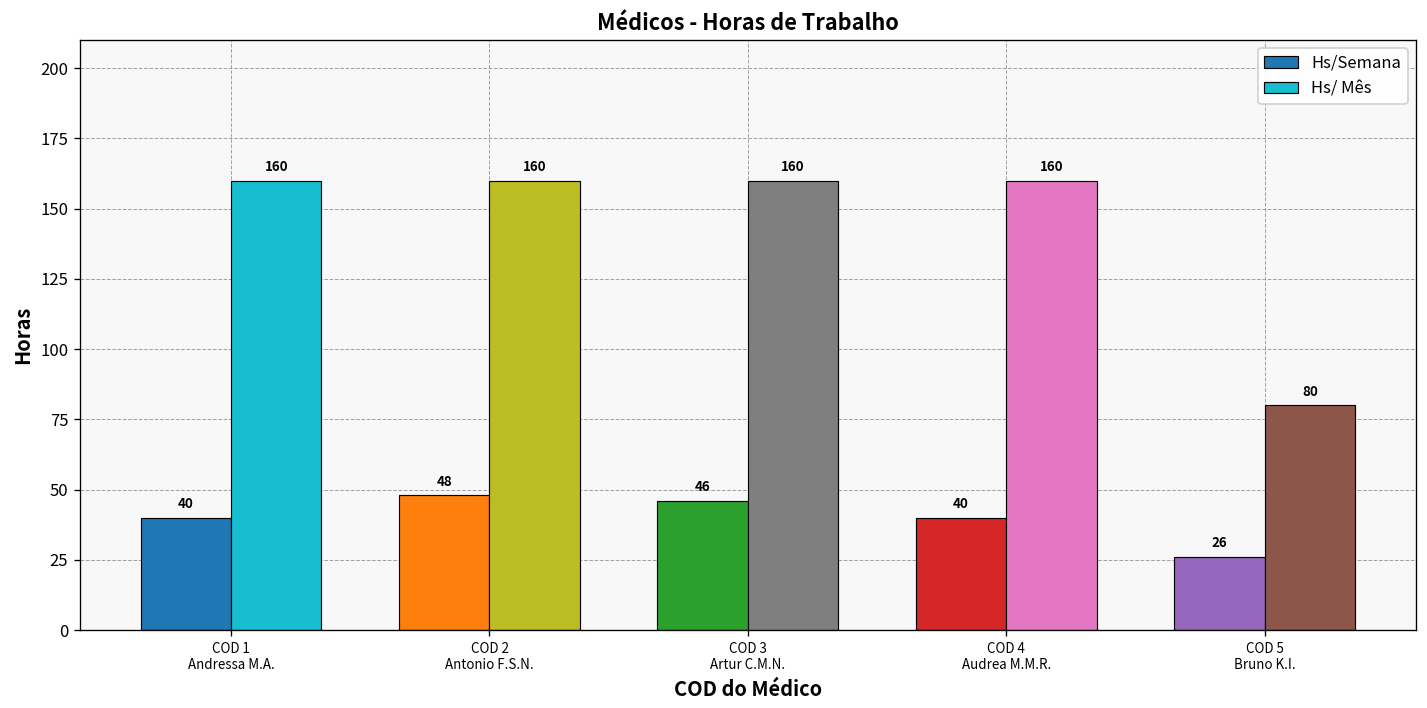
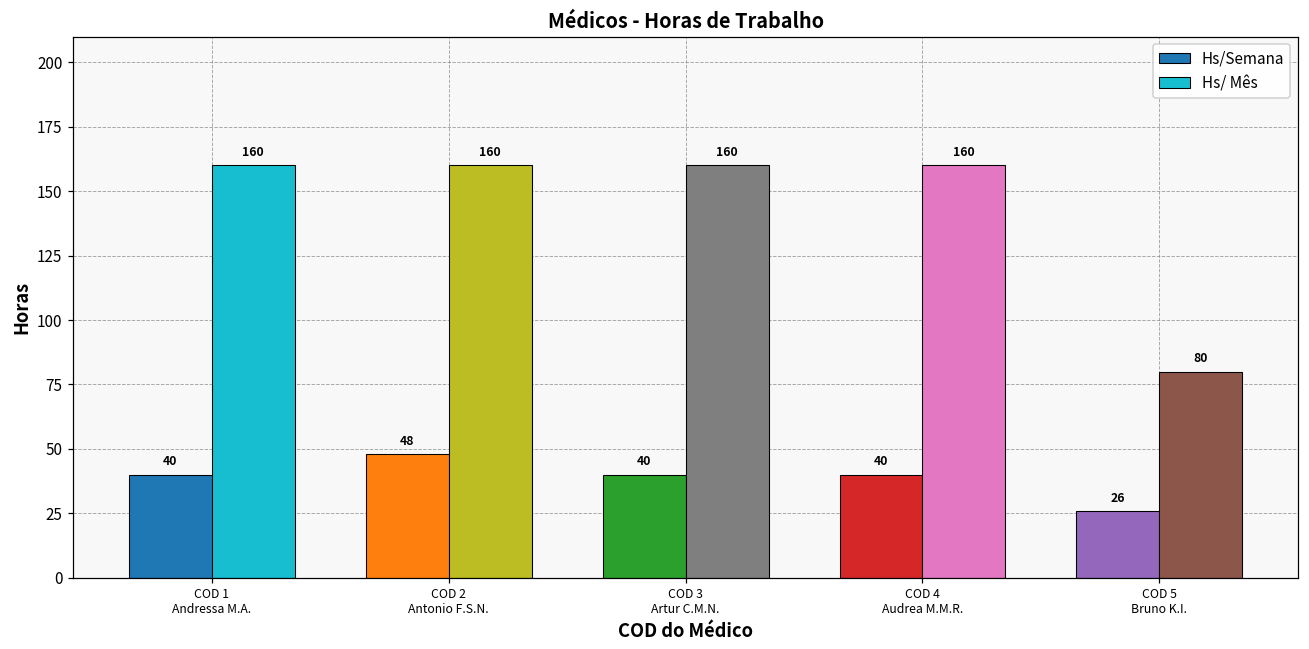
Hs/Semana, COD 3 Artur C.M.N.: 46 -> 40
